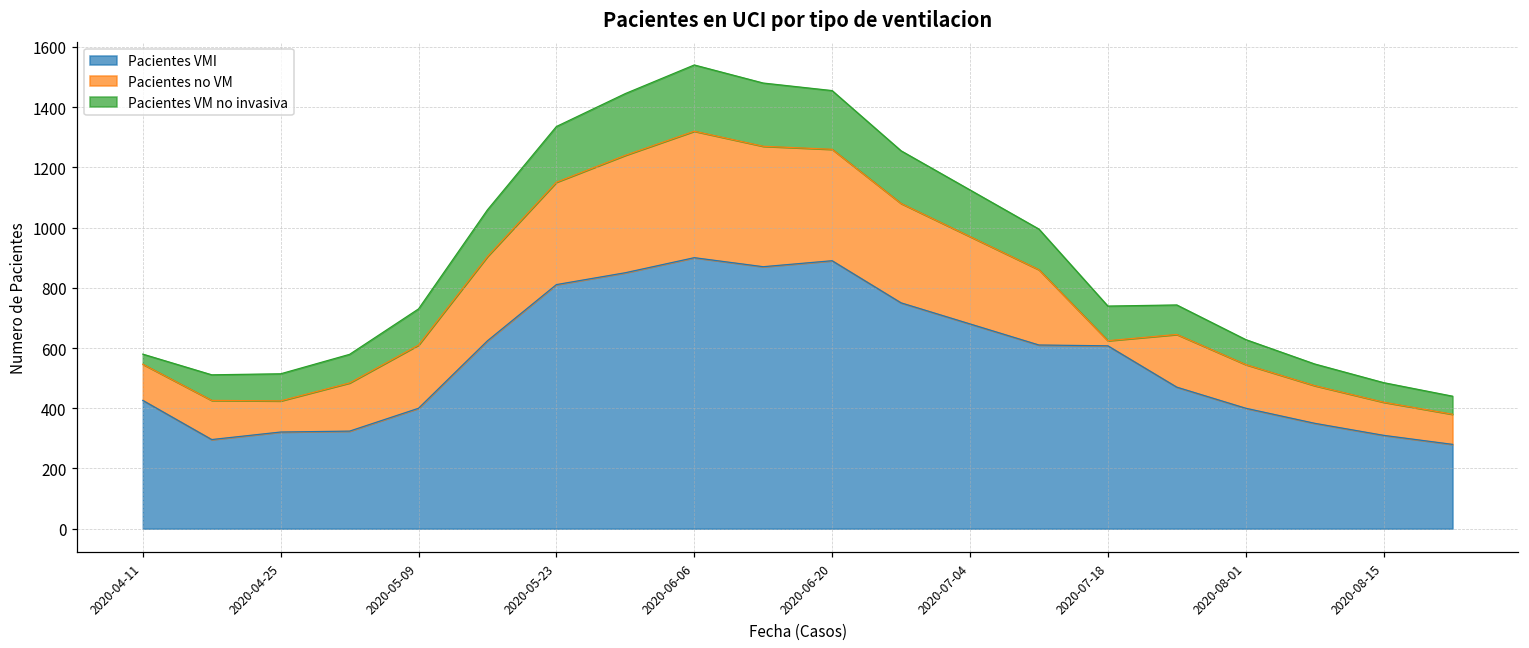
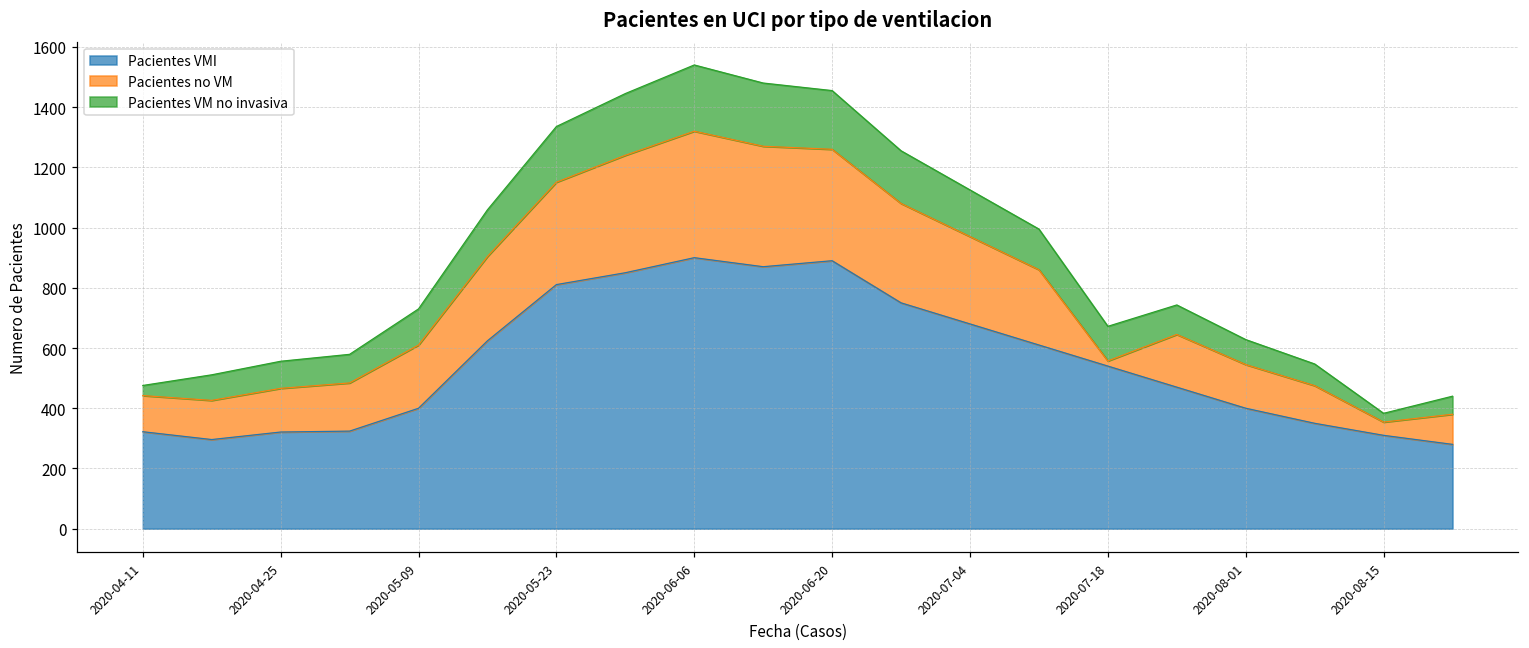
Pacientes VMI, 2020-04-11: 430 -> 320
Pacientes no VM, 2020-04-25: 100 -> 150
Pacientes VMI, 2020-07-18: 610 -> 540
Pacientes no VM, 2020-08-15: 110 -> 40
Pacientes VM no invasiva, 2020-08-15: 70 -> 30
